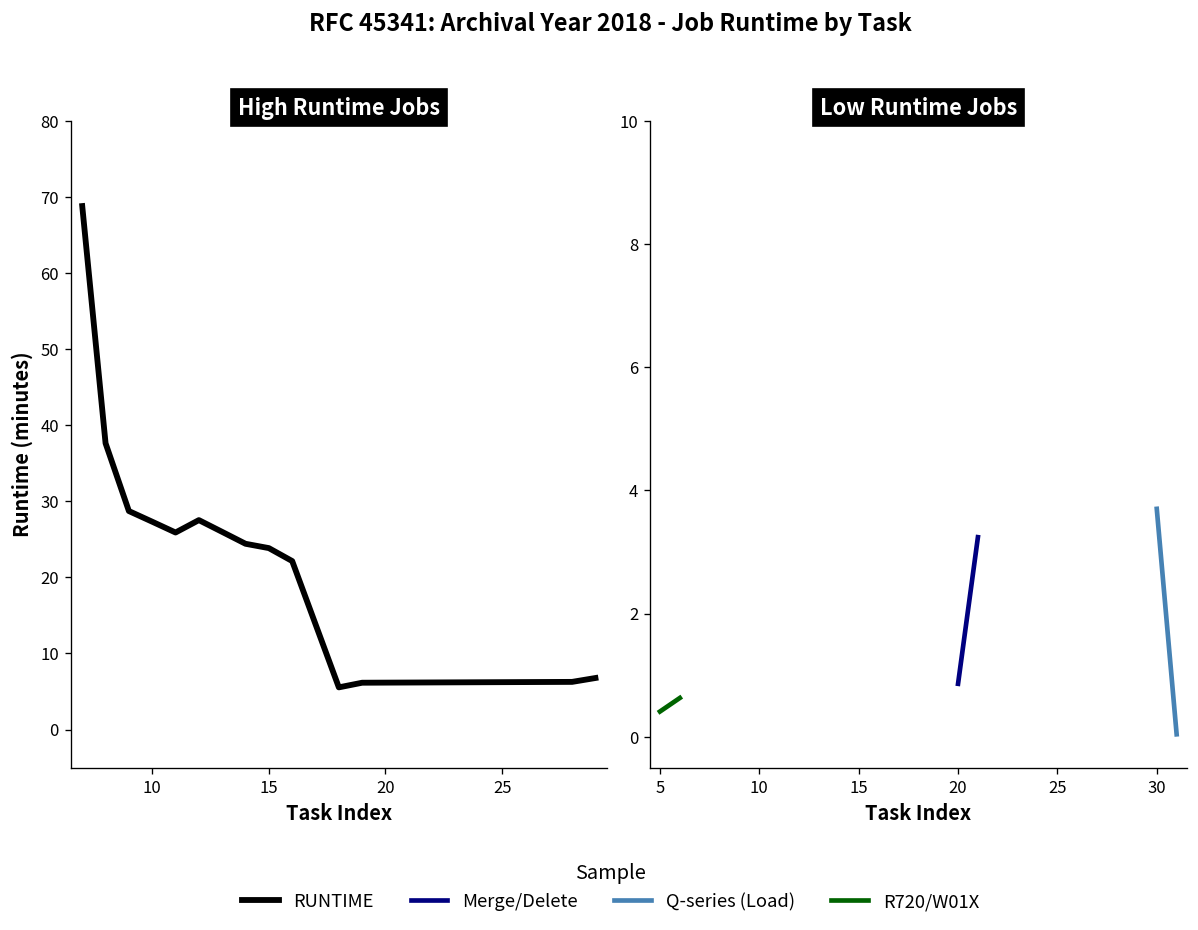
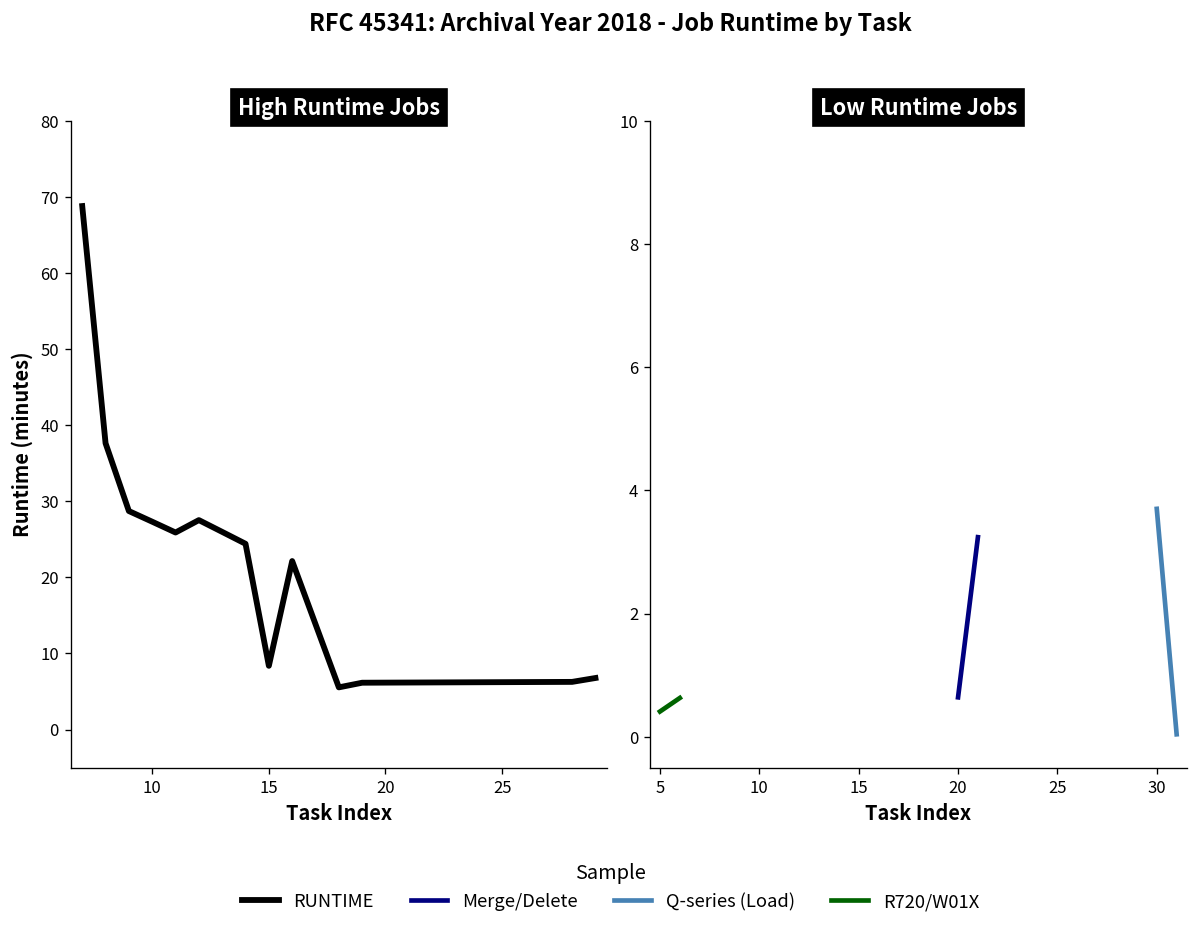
High Runtime Jobs, 15: 24 -> 8
Low Runtime Jobs, Merge/Delete, 20: 0.9 -> 0.6
